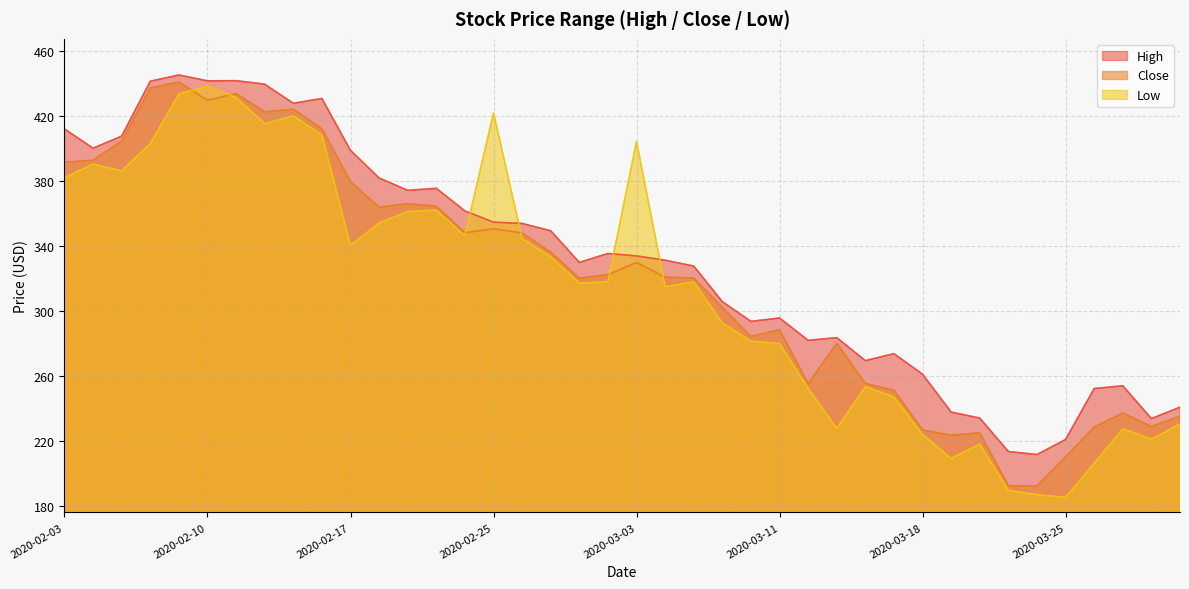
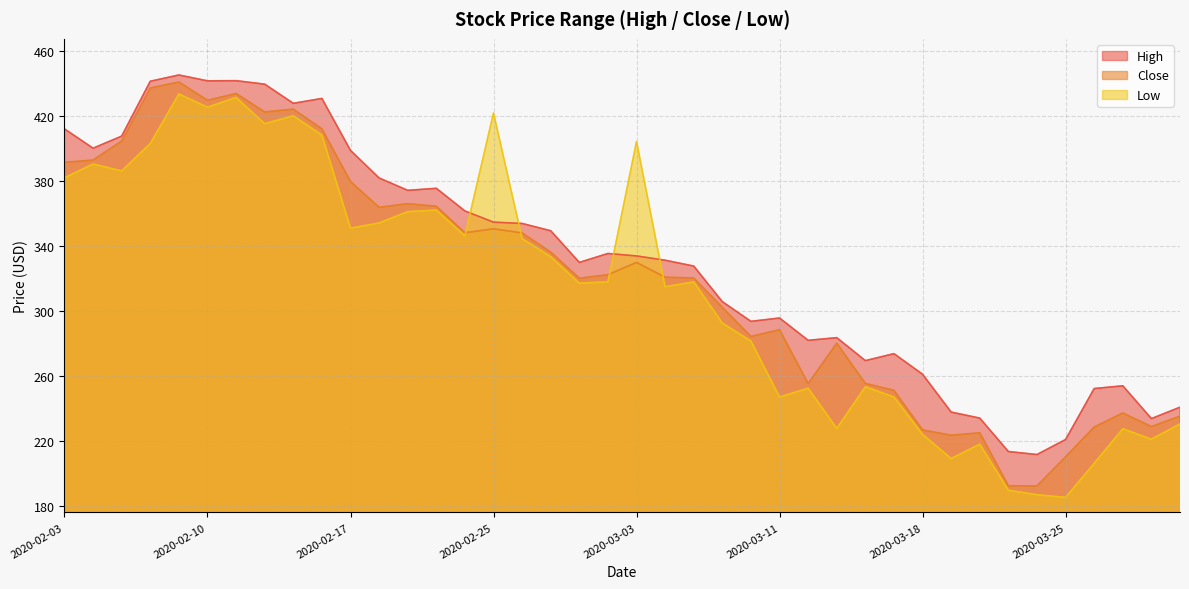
Low, 2020-02-10: 439 -> 426
Low, 2020-02-17: 340 -> 351
Low, 2020-03-11: 280 -> 247
